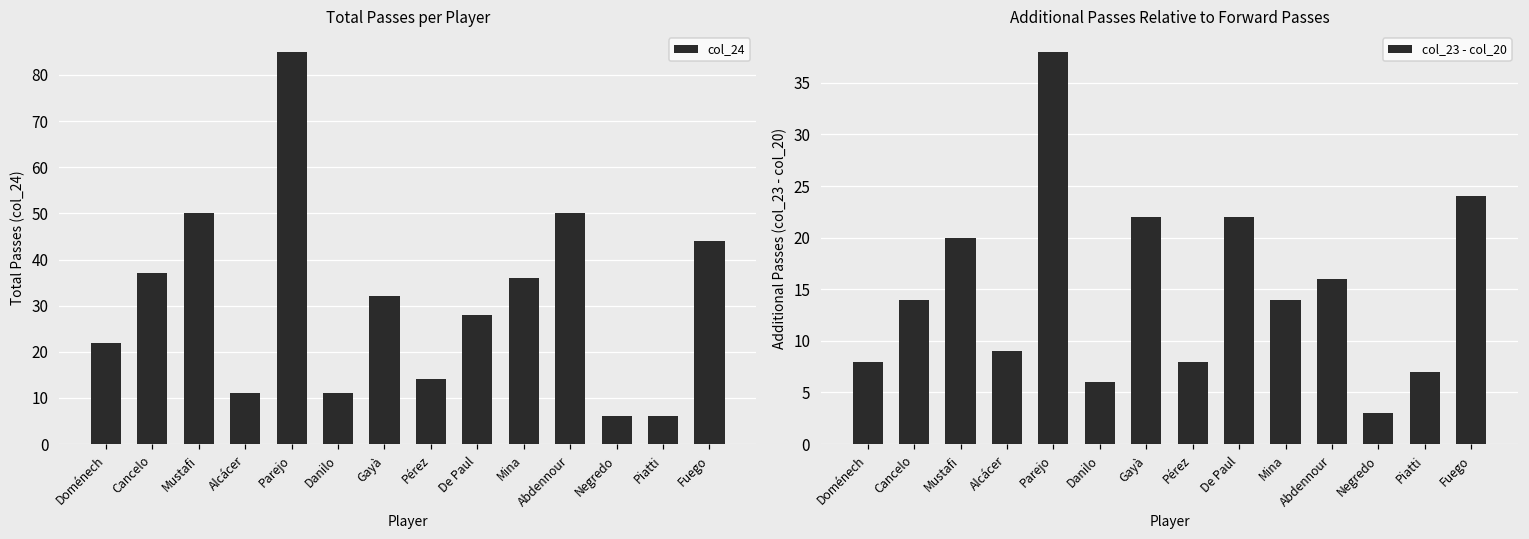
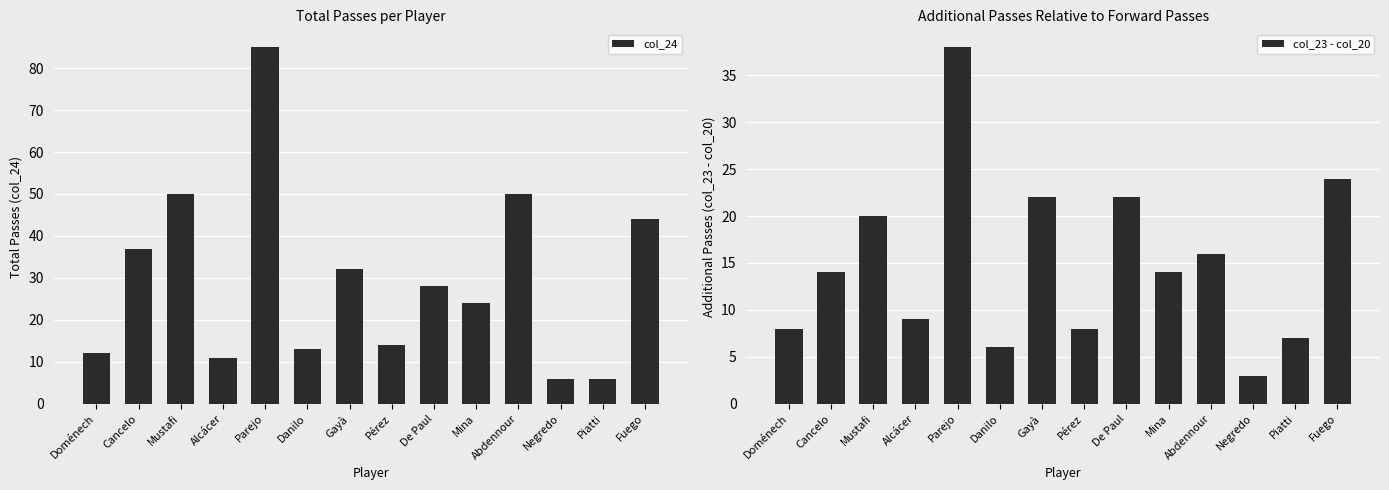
Total Passes per Player, Doménech: 22 -> 12
Total Passes per Player, Danilo: 11 -> 13
Total Passes per Player, Mina: 36 -> 24
